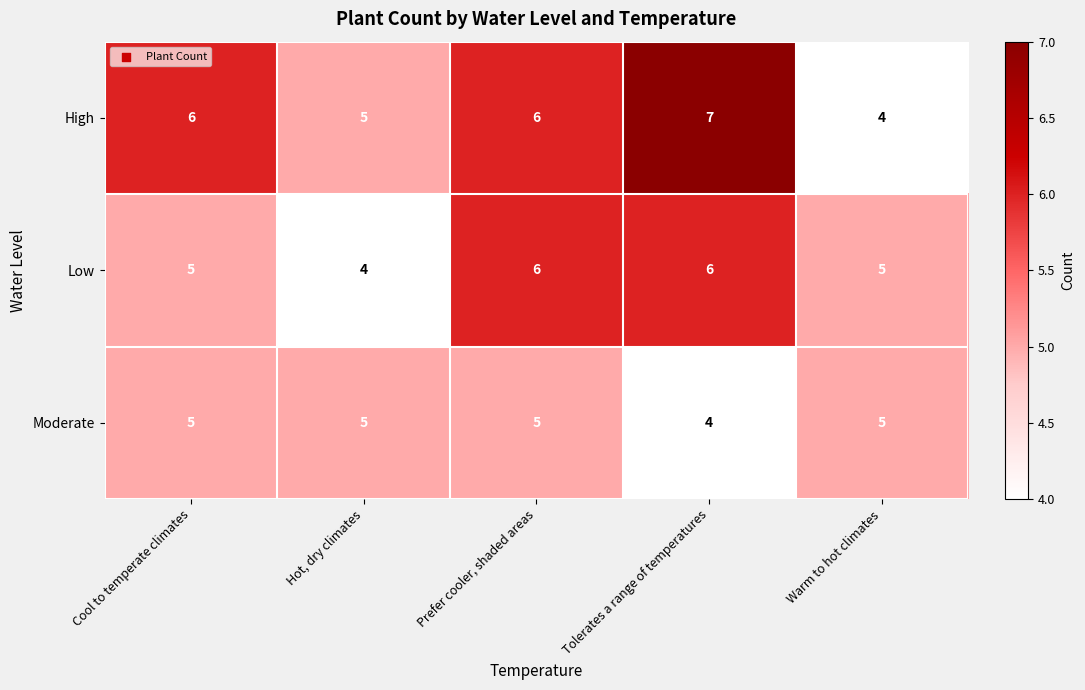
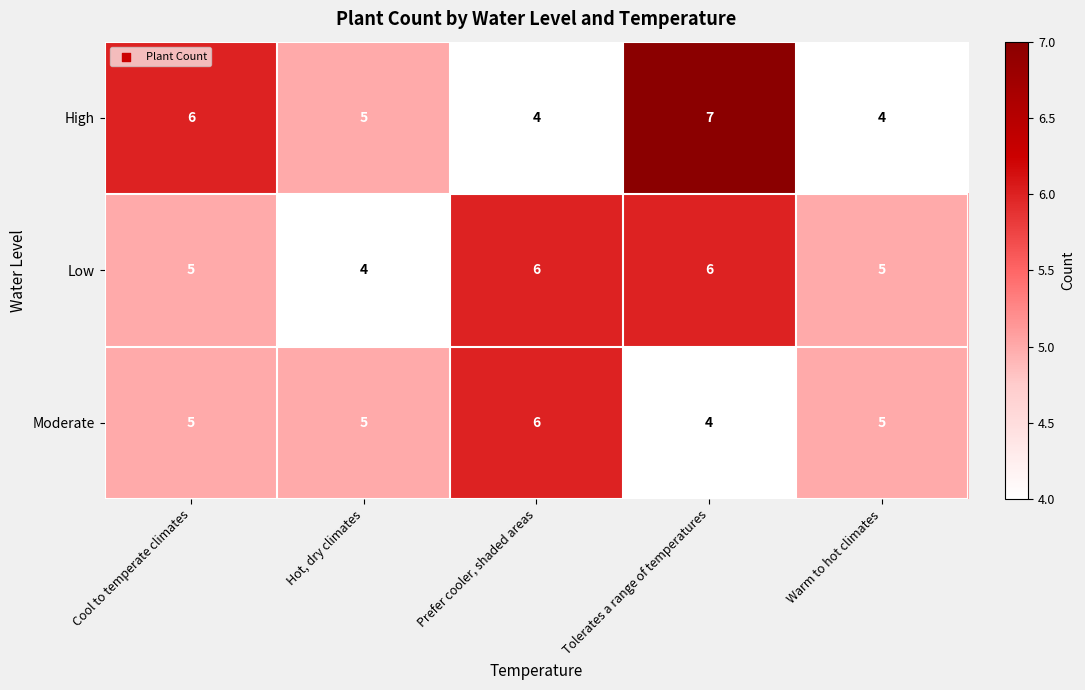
High, Prefer cooler, shaded areas: 6 -> 4
Moderate, Prefer cooler, shaded areas: 5 -> 6
